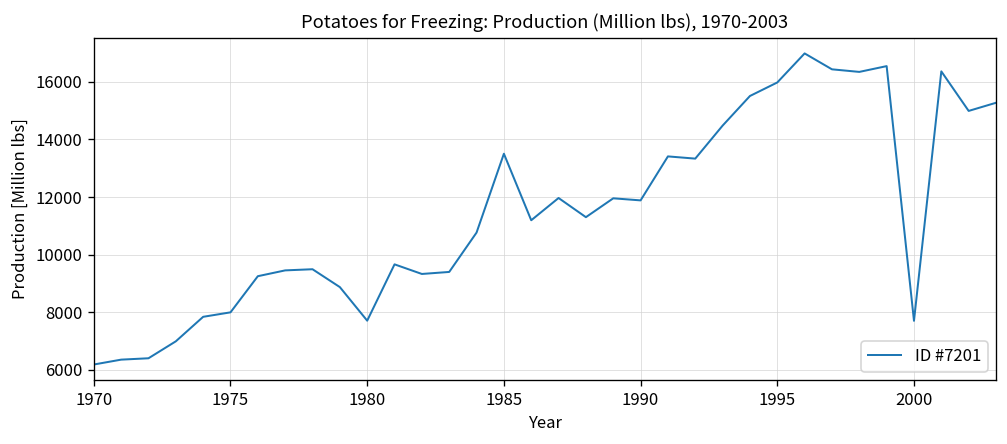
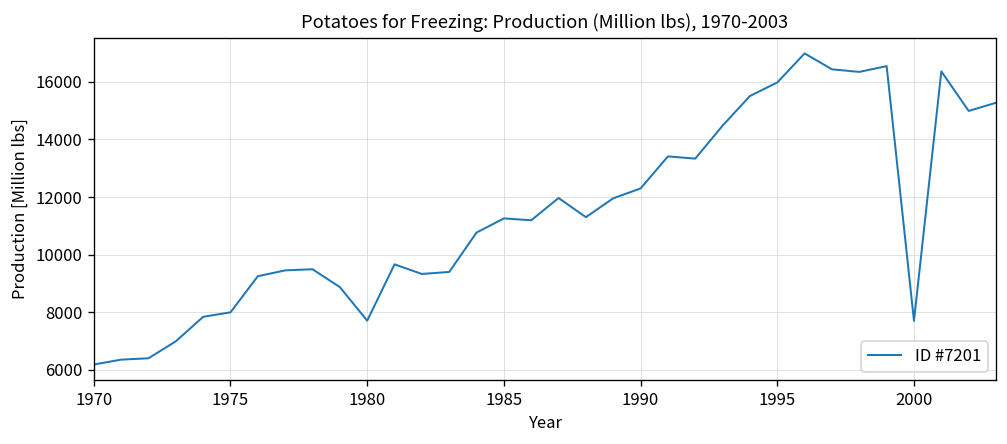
1985: 13500 -> 11300
1990: 11900 -> 12300
